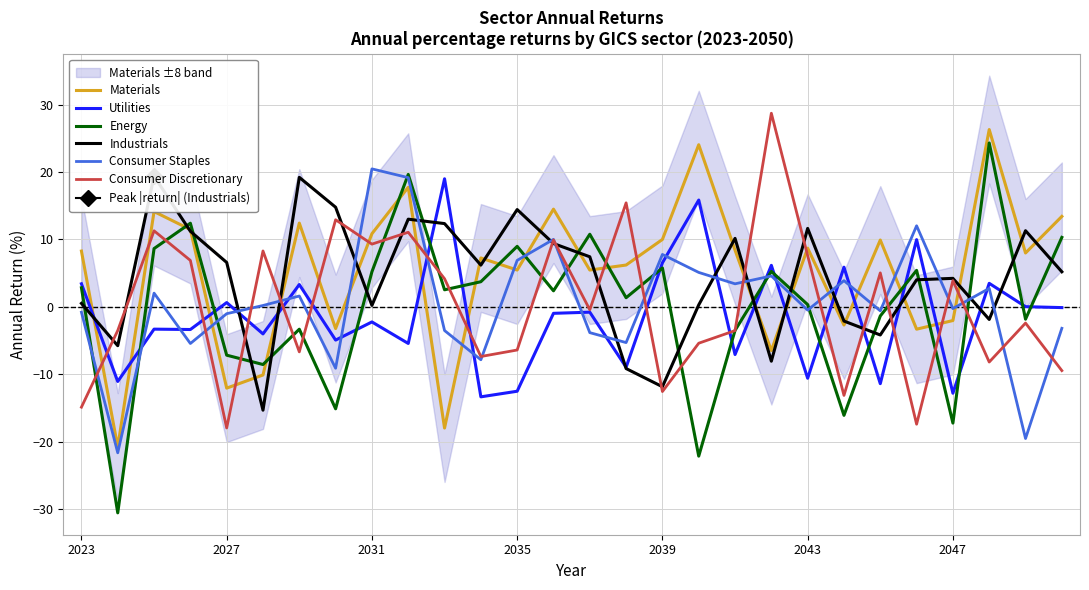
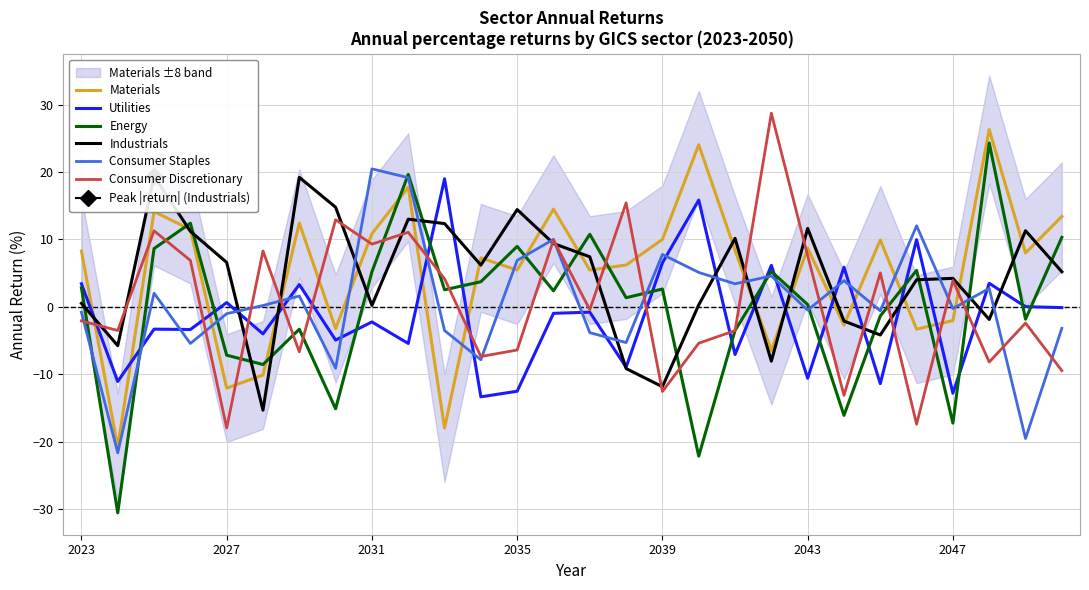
Consumer Discretionary, 2023: -15 -> -2
Energy, 2039: 6 -> 3
